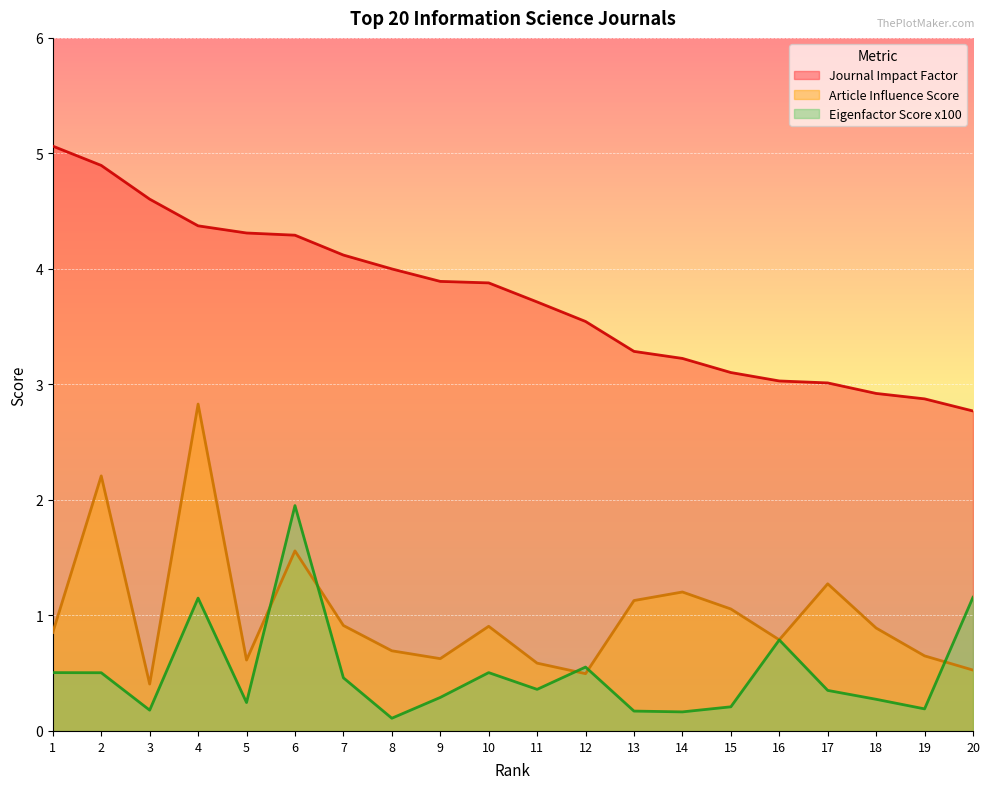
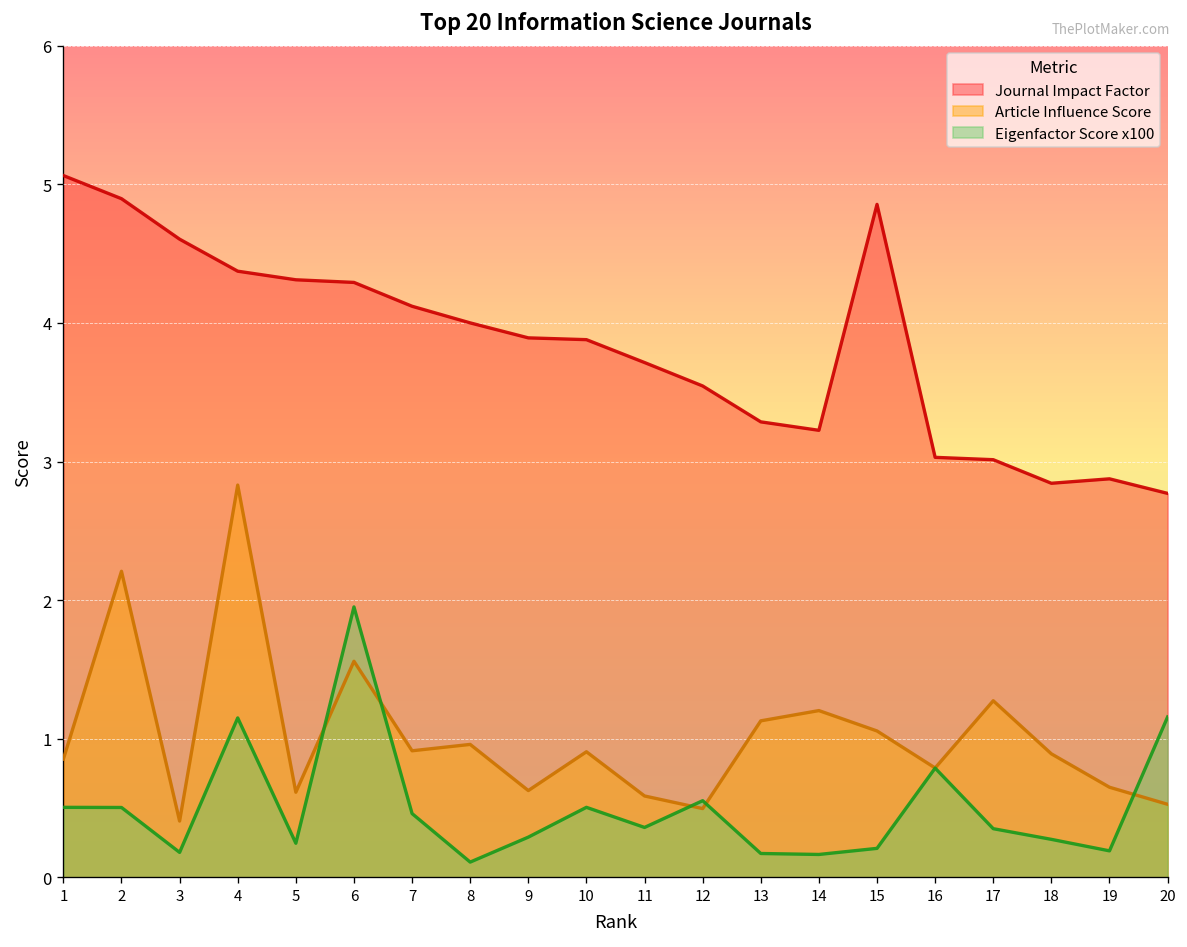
Article Influence Score, 8: 0.69 -> 0.96
Journal Impact Factor, 15: 3.10 -> 4.86
Journal Impact Factor, 18: 2.92 -> 2.84
